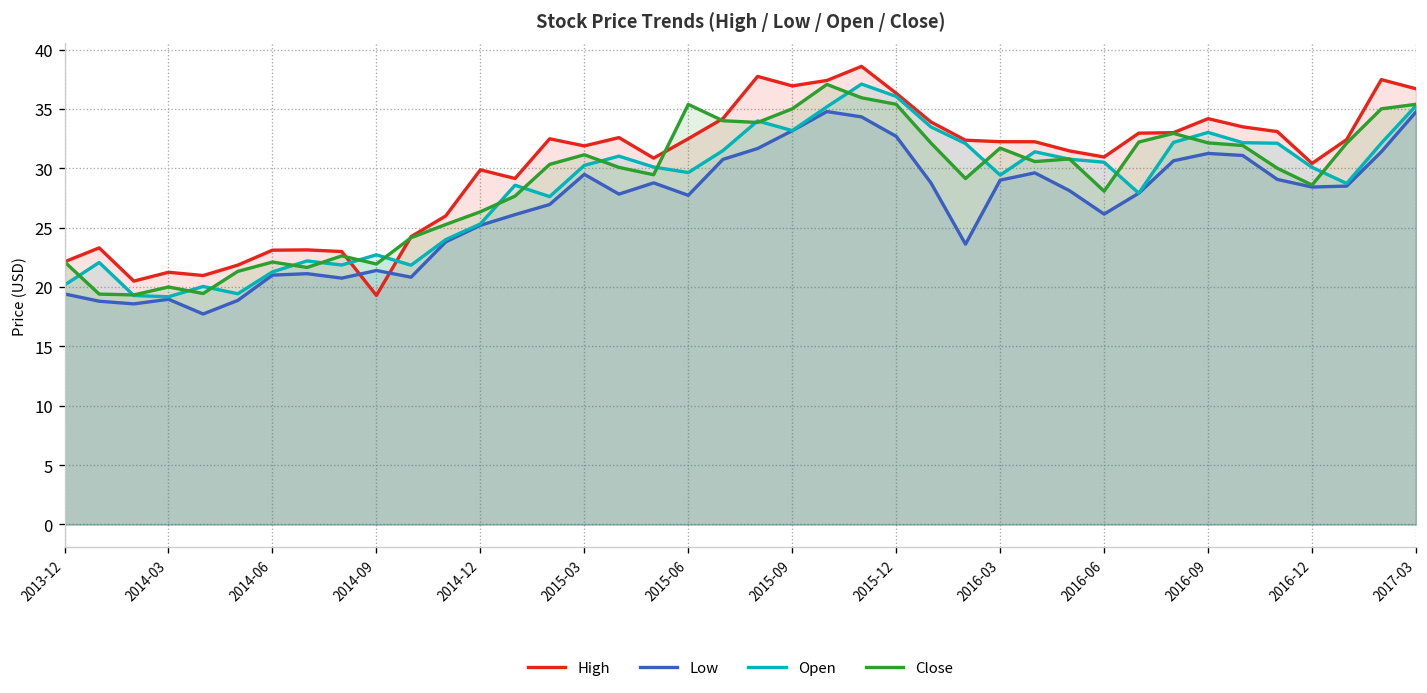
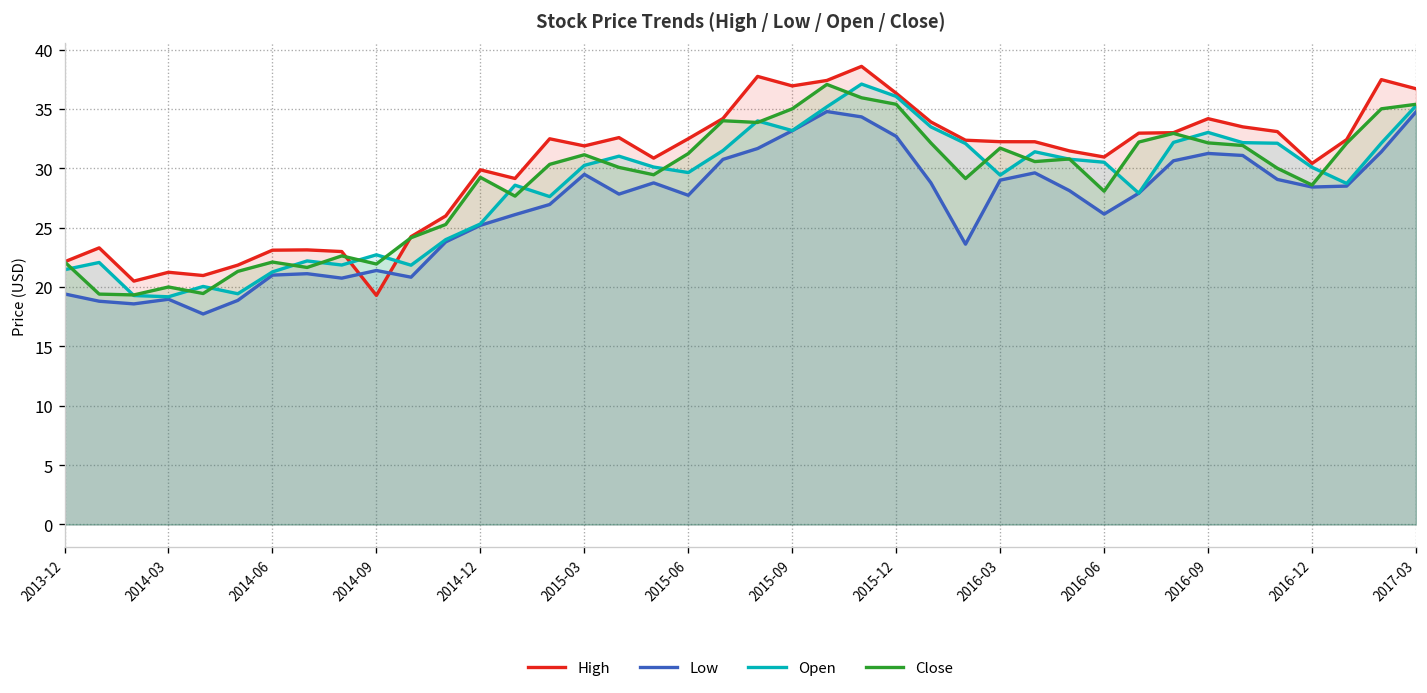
Open, 2013-12: 20 -> 21
Close, 2014-12: 26 -> 29
Close, 2015-06: 35 -> 31
